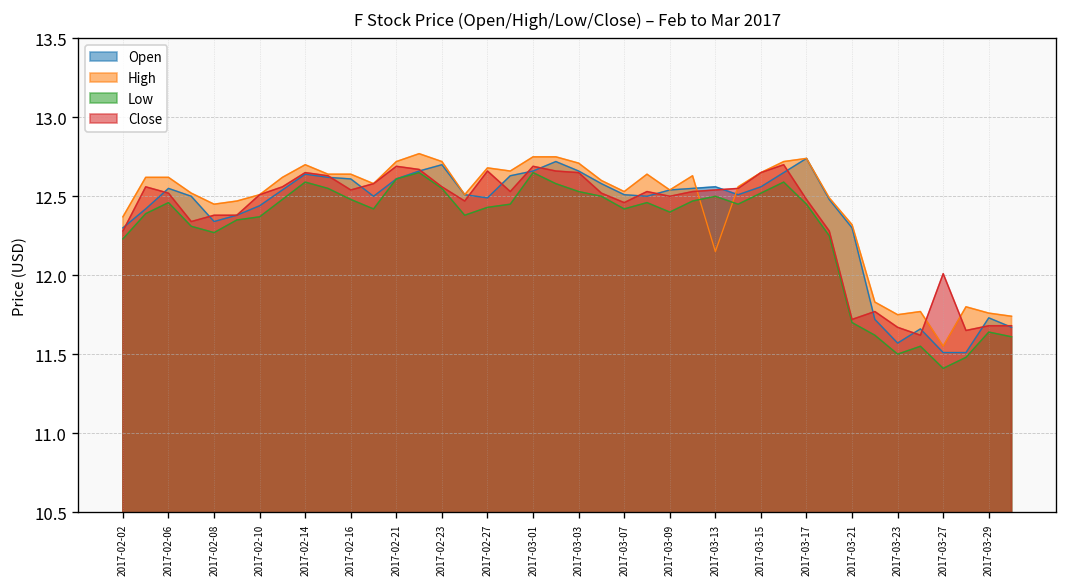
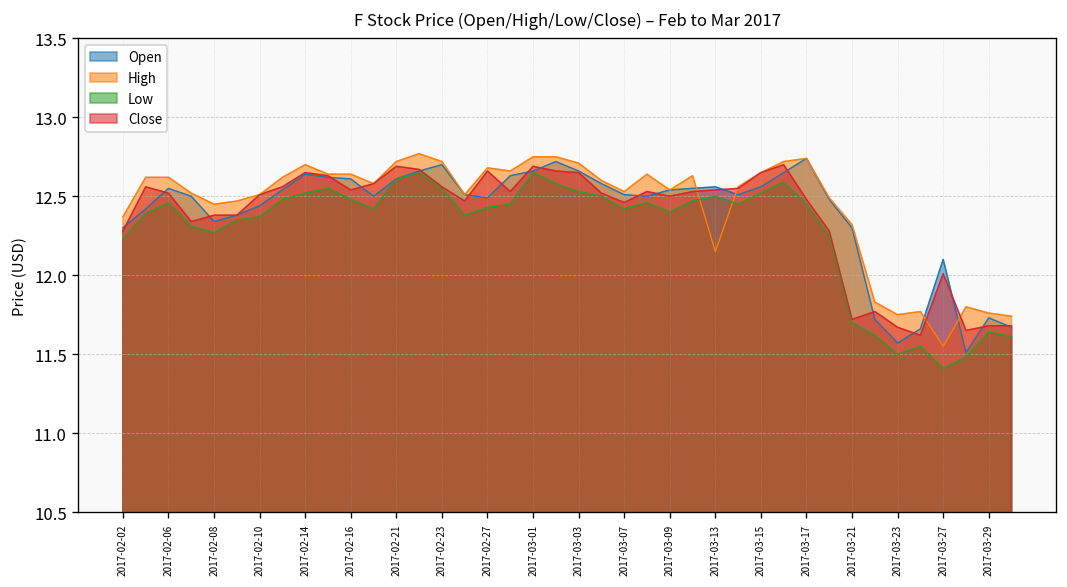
Low, 2017-02-14: 12.59 -> 12.52
Open, 2017-03-27: 11.51 -> 12.10
